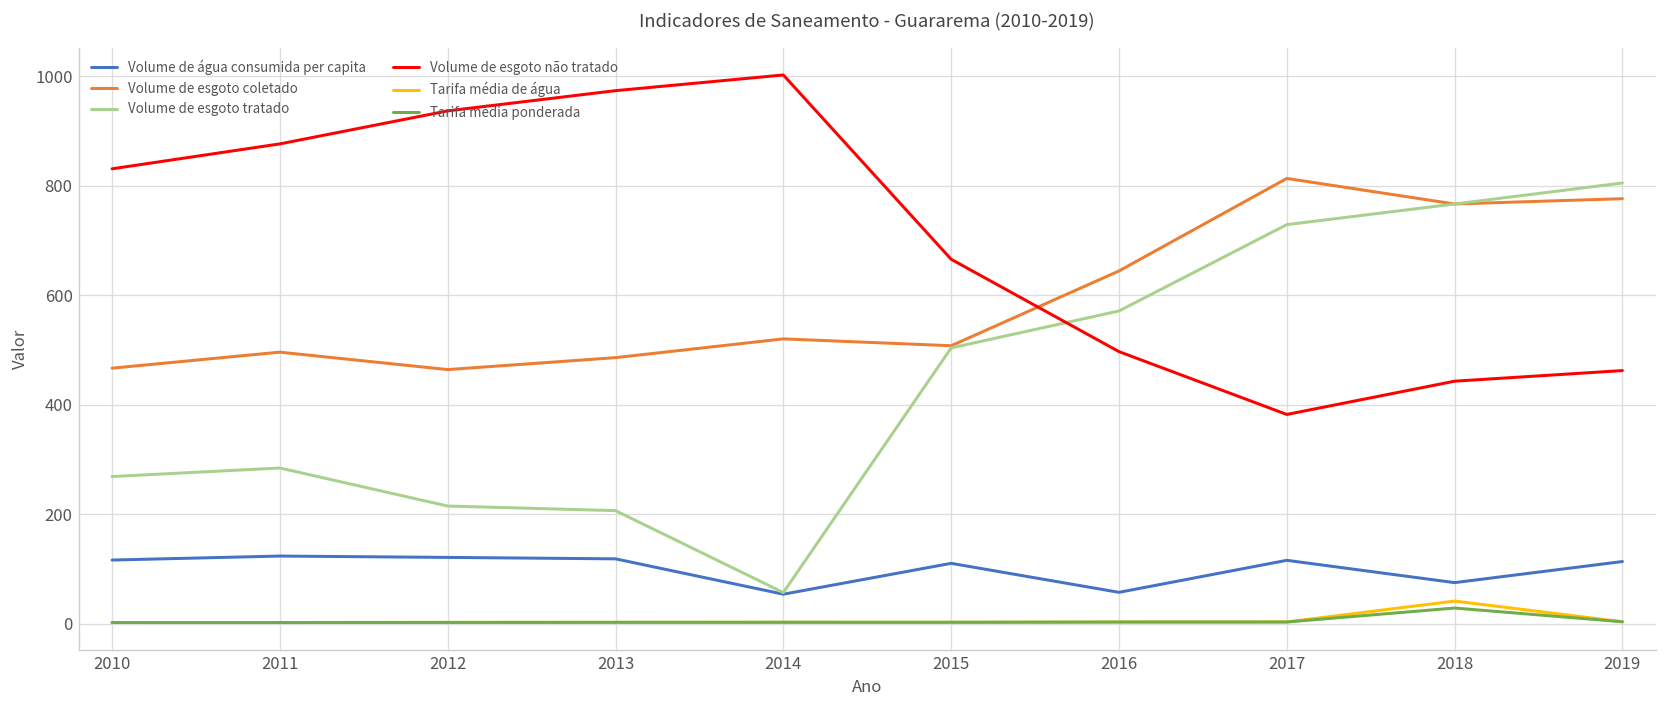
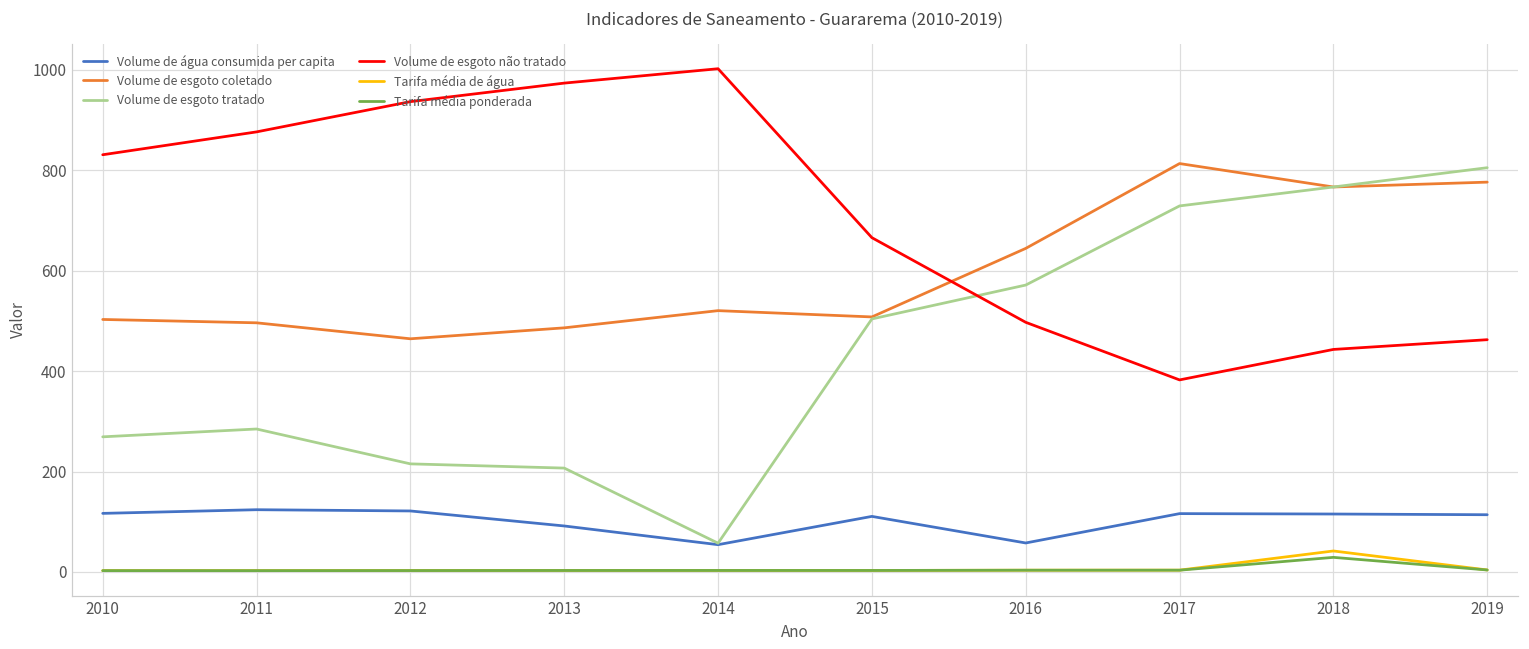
Volume de esgoto coletado, 2010: 470 -> 500
Volume de água consumida per capita, 2013: 120 -> 90
Volume de água consumida per capita, 2018: 80 -> 120
